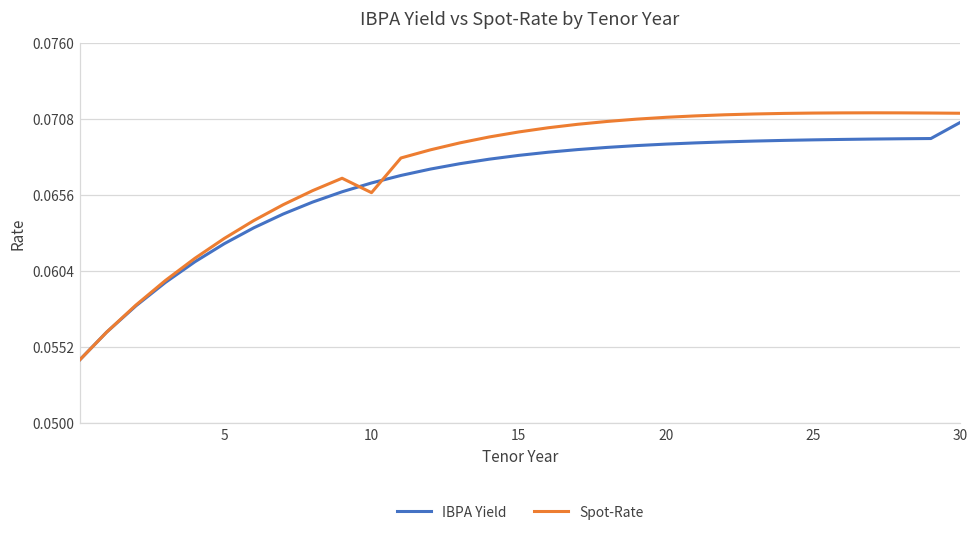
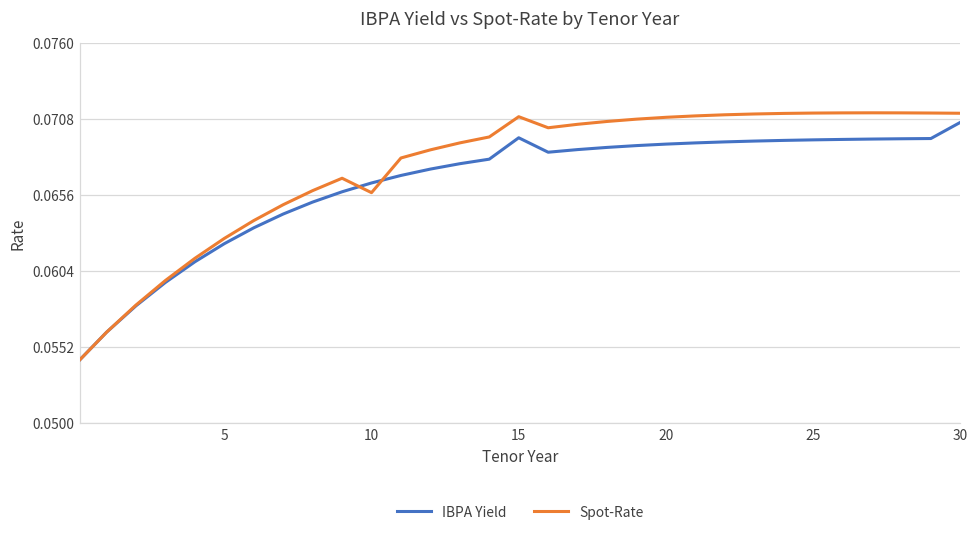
IBPA Yield, 15: 0.0683 -> 0.0695
Spot-Rate, 15: 0.0699 -> 0.0709
